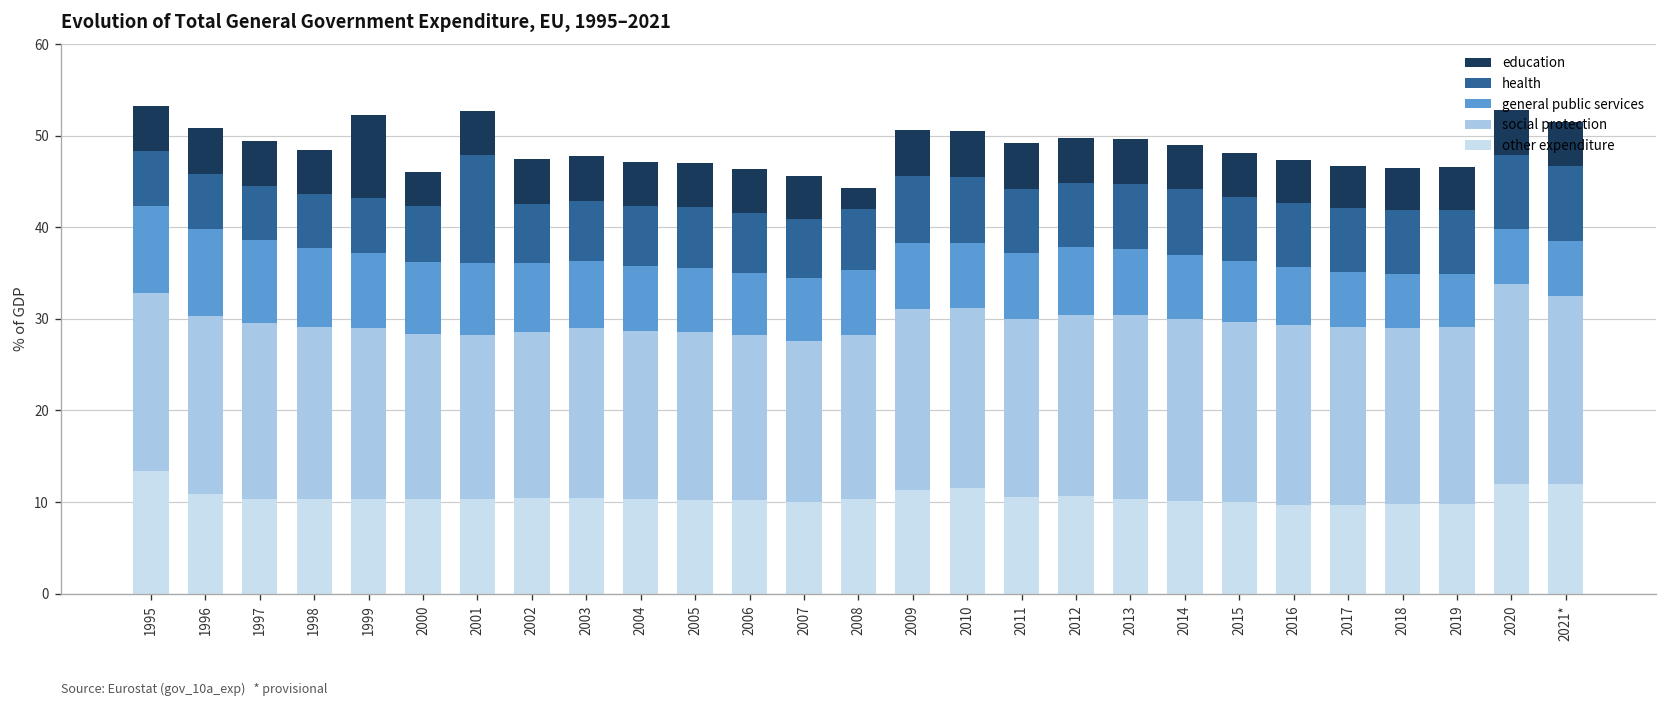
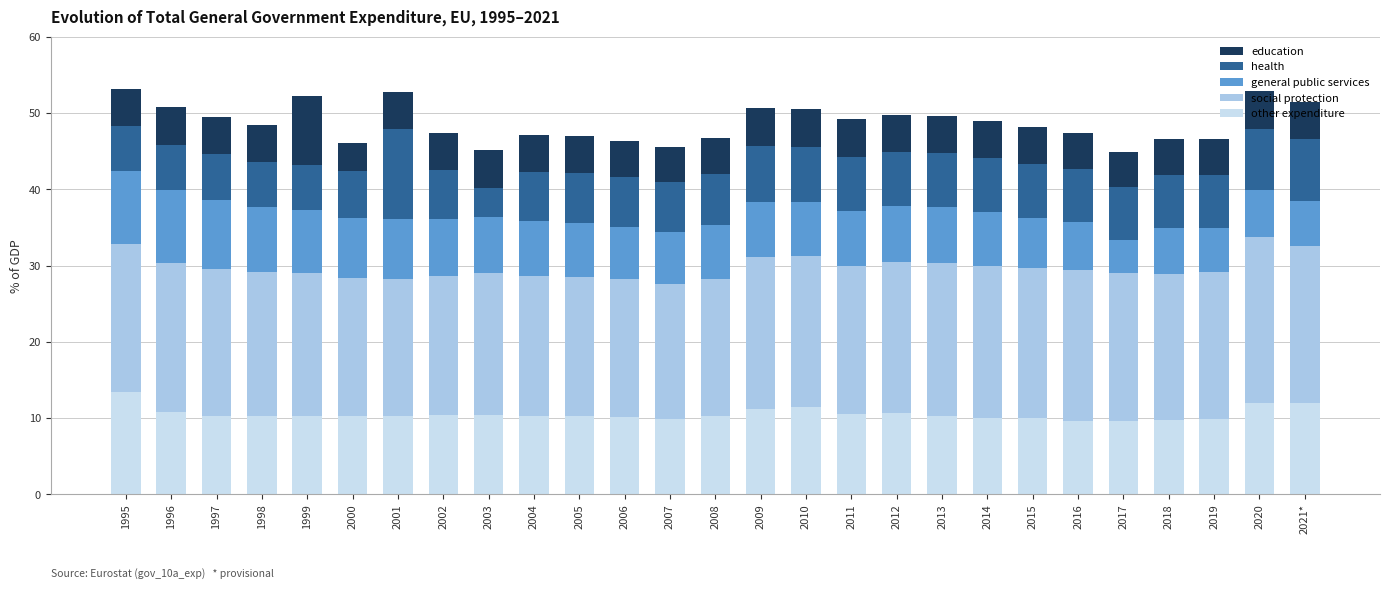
health, 2003: 7 -> 4
education, 2008: 2 -> 5
general public services, 2017: 6 -> 4
